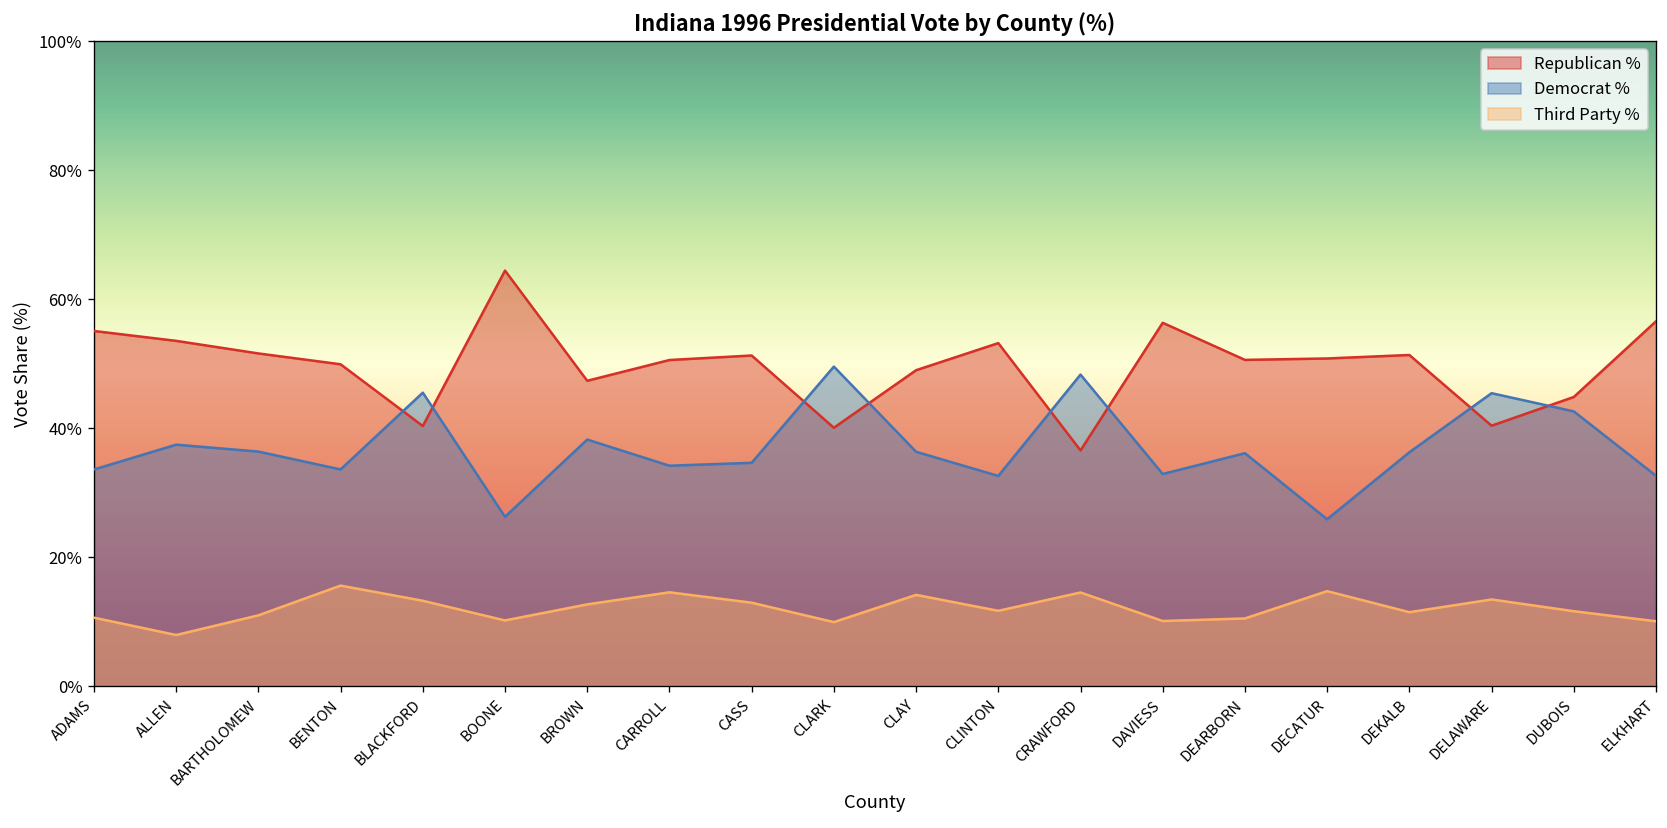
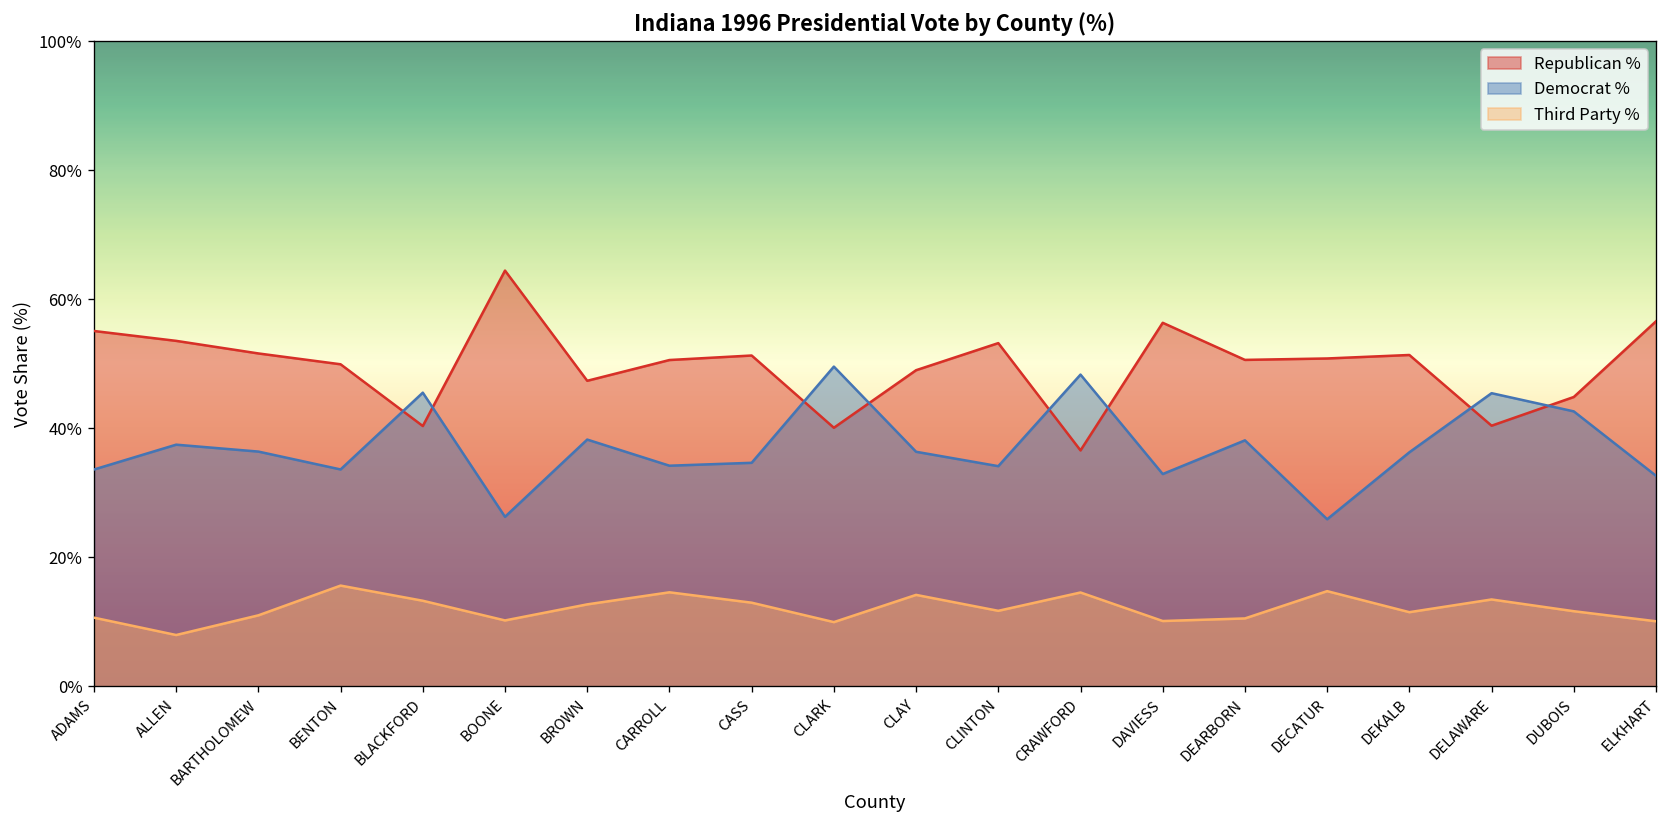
Democrat %, CLINTON: 33% -> 34%
Democrat %, DEARBORN: 36% -> 38%
